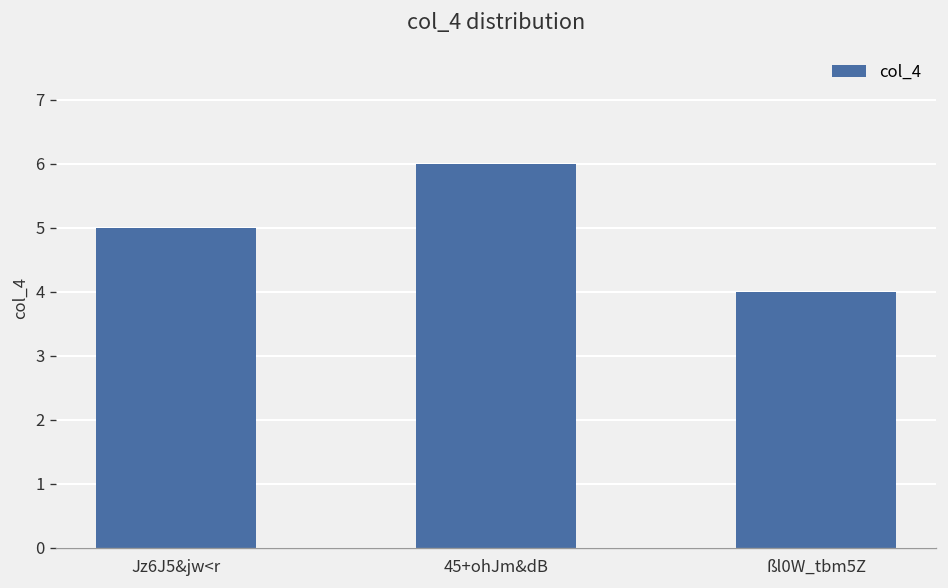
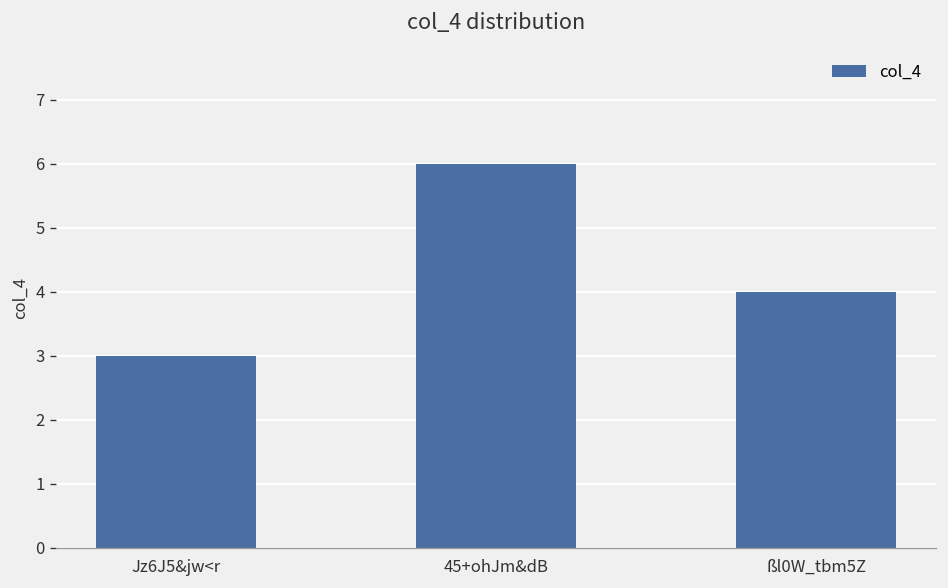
Jz6J5&jw<r: 5 -> 3
